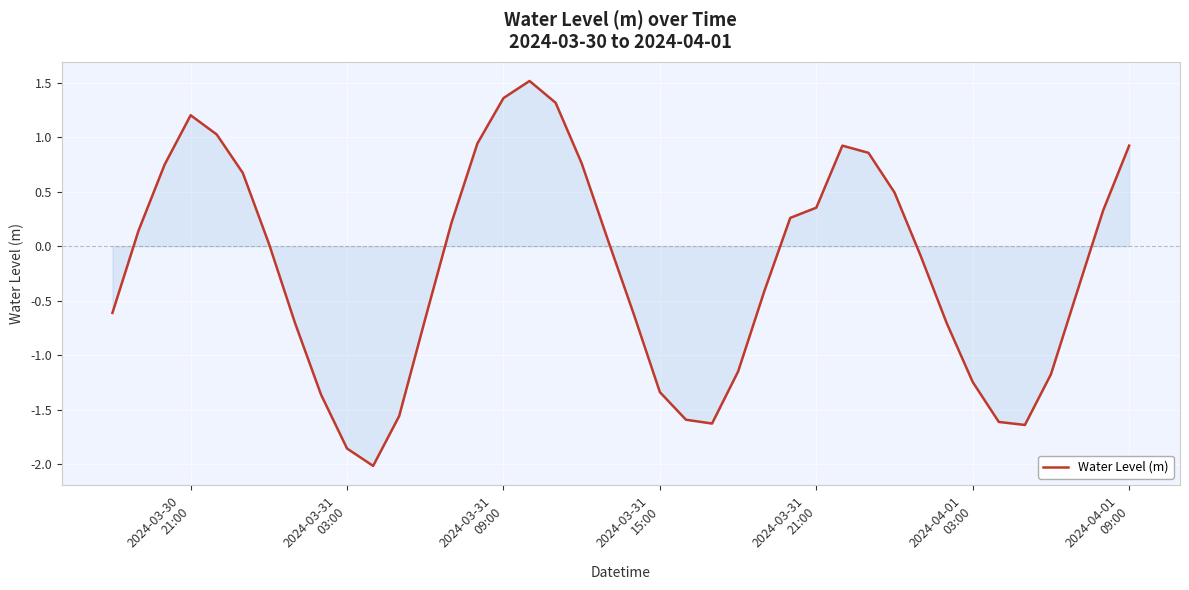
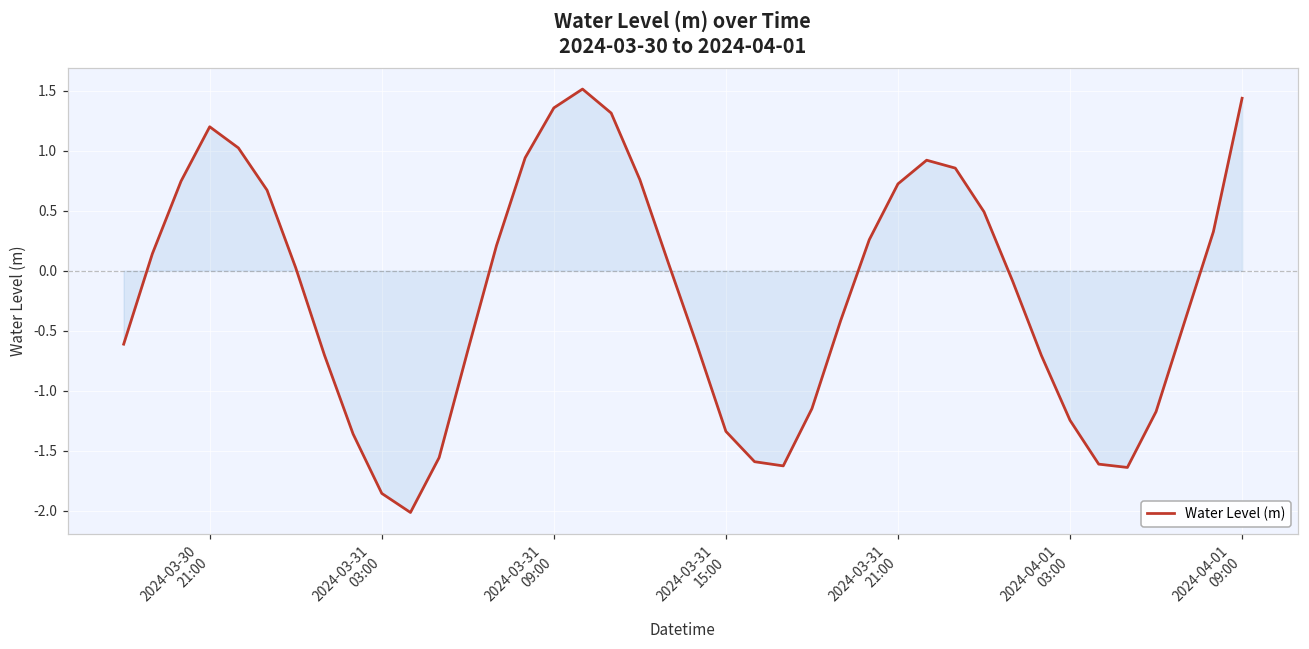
Water Level (m), 2024-03-31 21:00: 0.35 -> 0.73
Water Level (m), 2024-04-01 09:00: 0.92 -> 1.44
